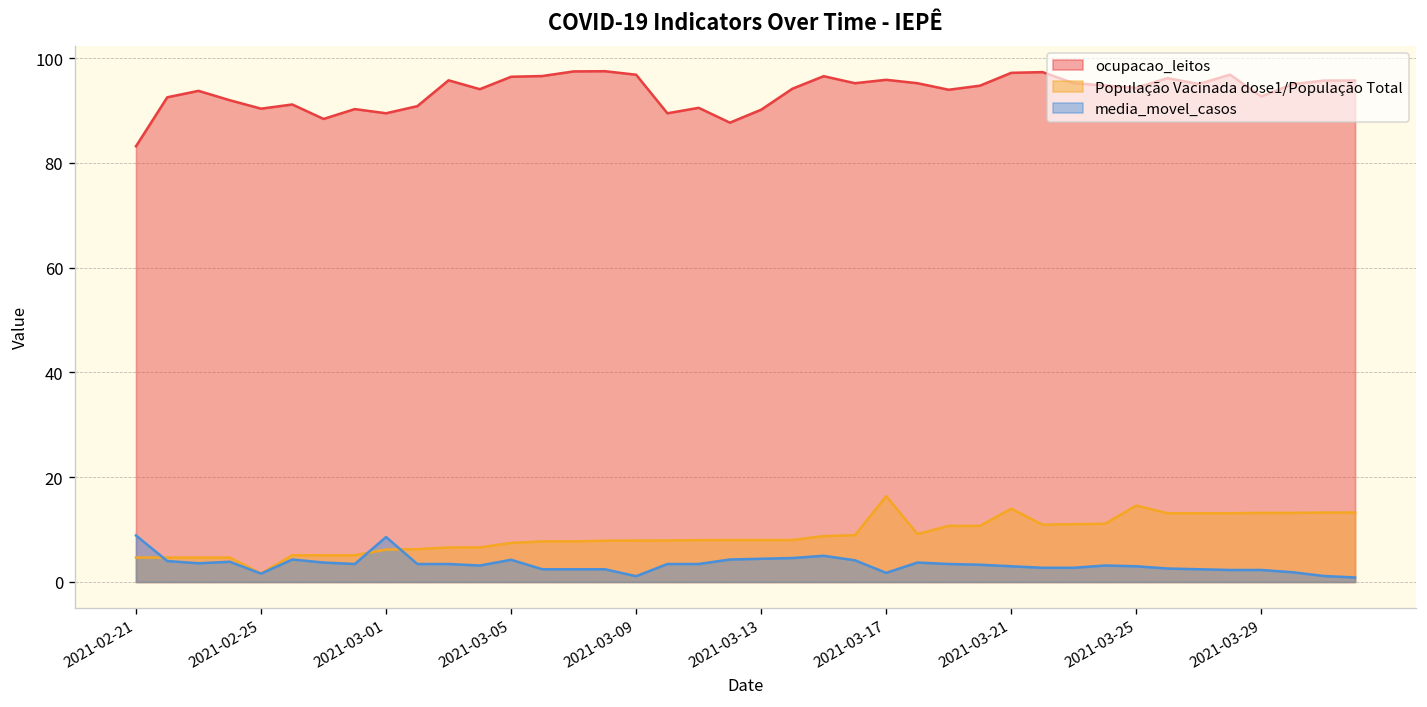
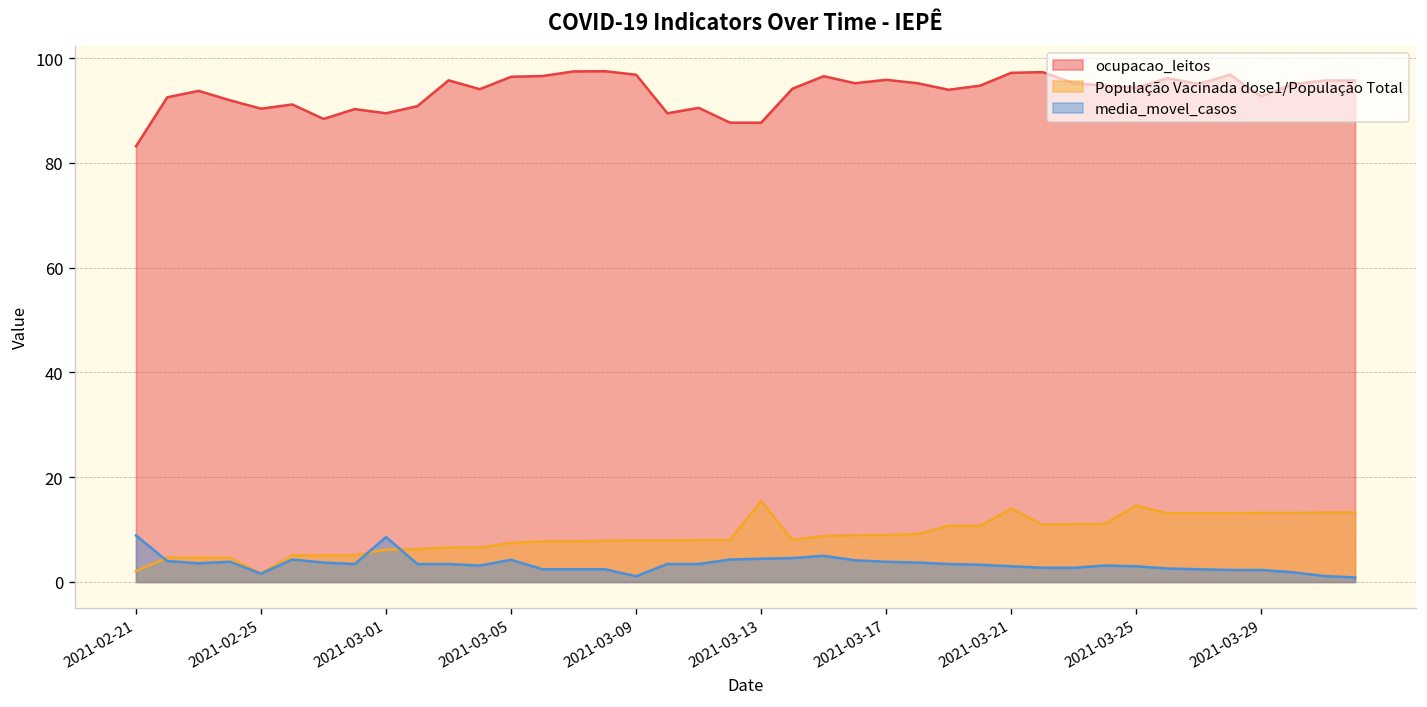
População Vacinada dose1/População Total, 2021-02-21: 5 -> 2
ocupacao_leitos, 2021-03-13: 90 -> 88
População Vacinada dose1/População Total, 2021-03-13: 8 -> 15
População Vacinada dose1/População Total, 2021-03-17: 16 -> 9
media_movel_casos, 2021-03-17: 2 -> 4
